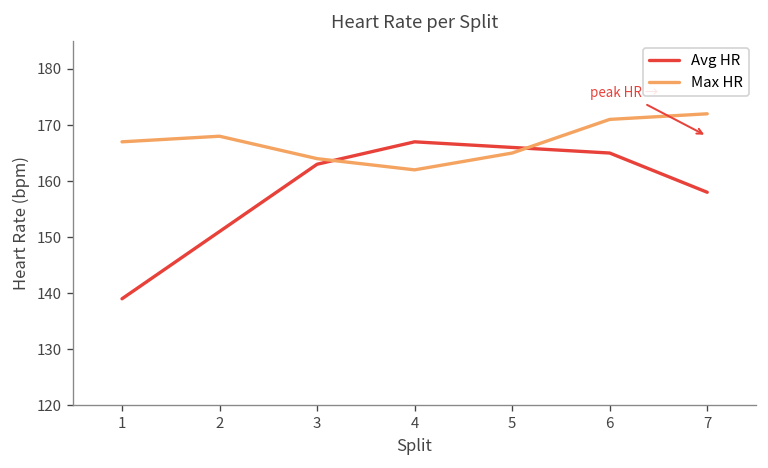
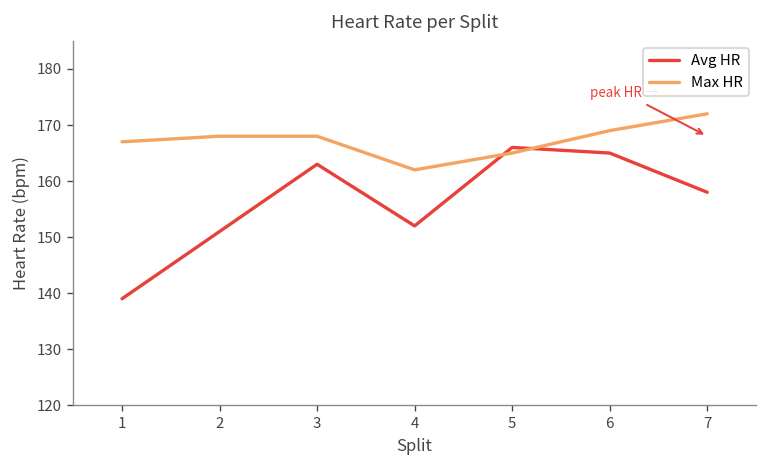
Max HR, 3: 164 -> 168
Avg HR, 4: 167 -> 152
Max HR, 6: 171 -> 169
